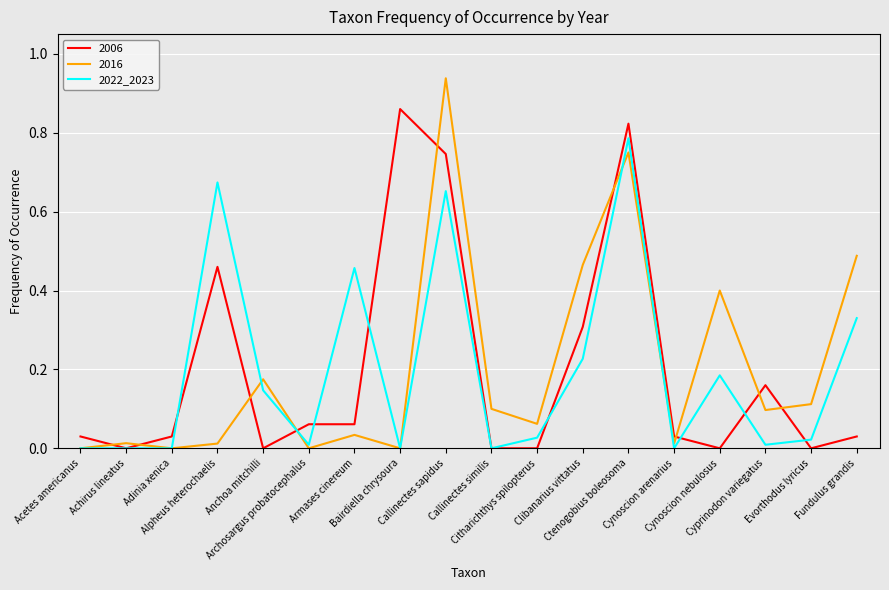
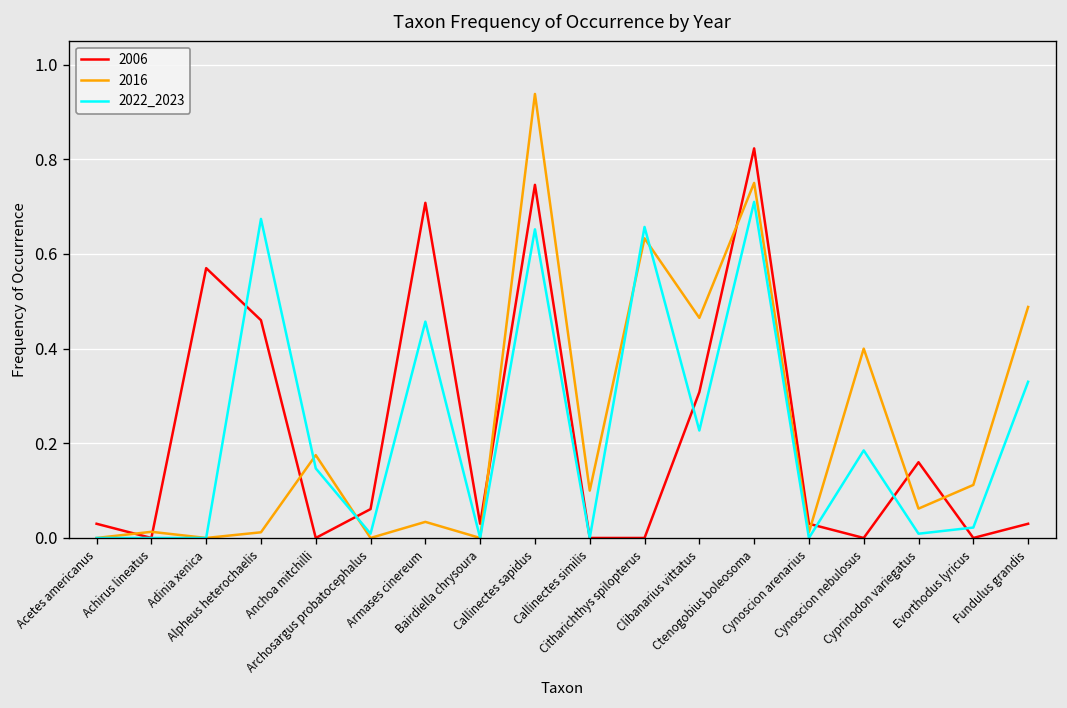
2006, Adinia xenica: 0.03 -> 0.57
2006, Armases cinereum: 0.06 -> 0.71
2006, Bairdiella chrysoura: 0.86 -> 0.03
2016, Citharichthys spilopterus: 0.06 -> 0.63
2022_2023, Citharichthys spilopterus: 0.03 -> 0.66
2022_2023, Ctenogobius boleosoma: 0.79 -> 0.71
2016, Cyprinodon variegatus: 0.10 -> 0.06
